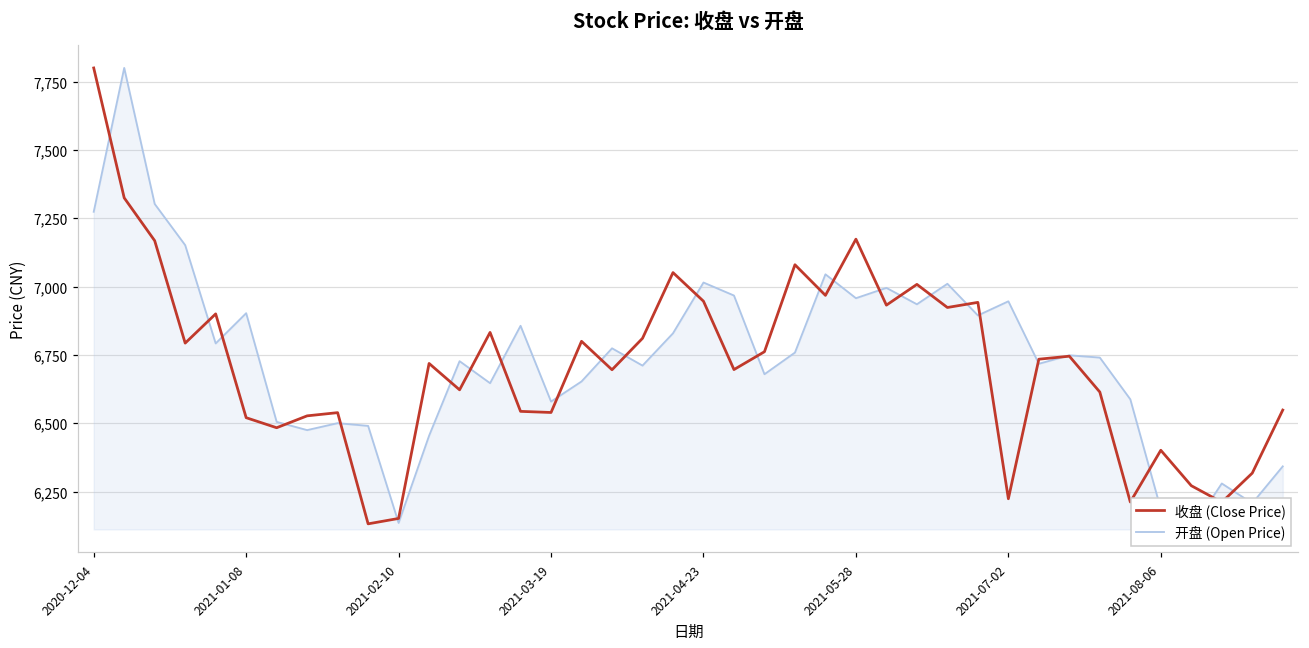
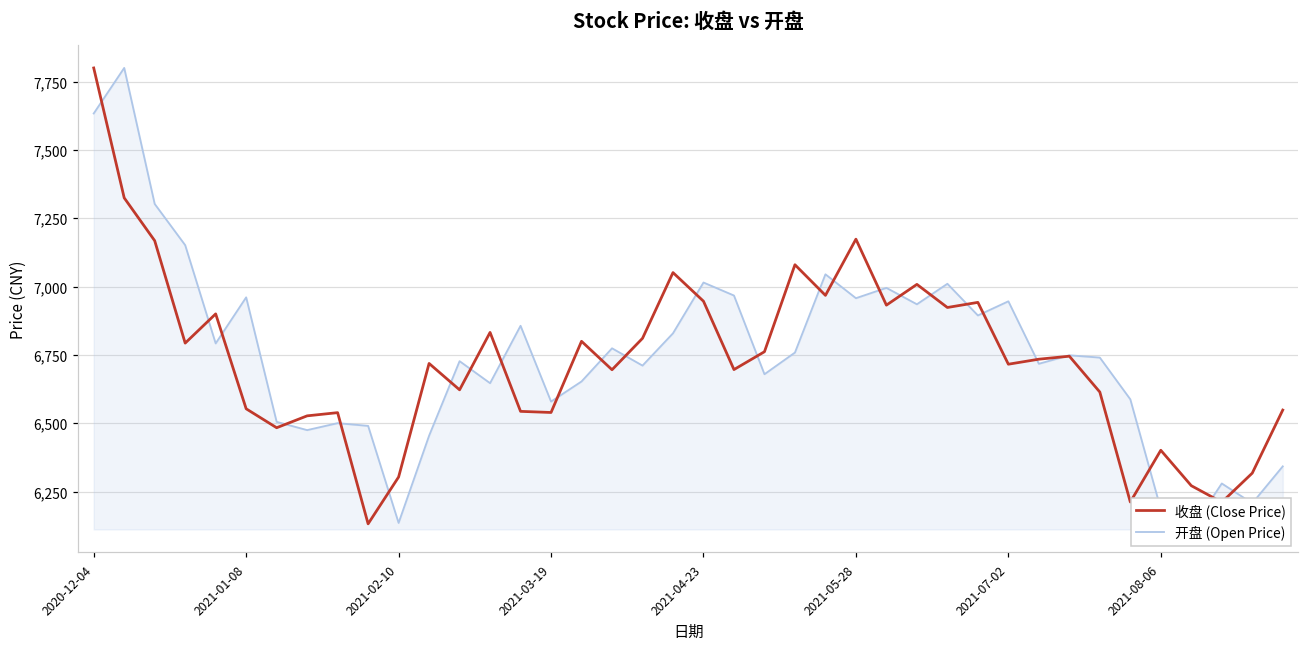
开盘 (Open Price), 2020-12-04: 7,270 -> 7,630
收盘 (Close Price), 2021-01-08: 6,520 -> 6,550
开盘 (Open Price), 2021-01-08: 6,900 -> 6,960
收盘 (Close Price), 2021-02-10: 6,150 -> 6,300
收盘 (Close Price), 2021-07-02: 6,220 -> 6,720
